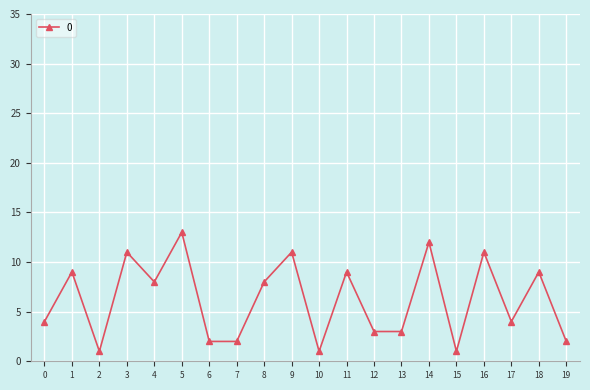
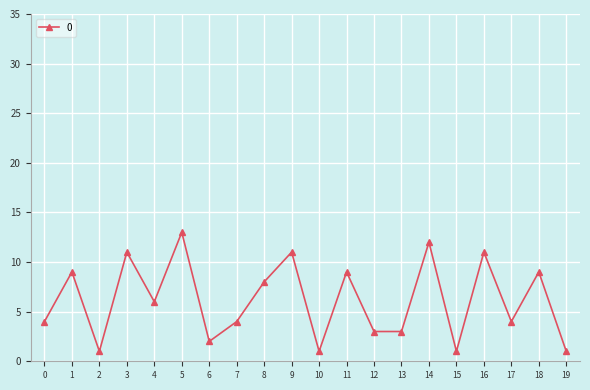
4: 8 -> 6
7: 2 -> 4
19: 2 -> 1
